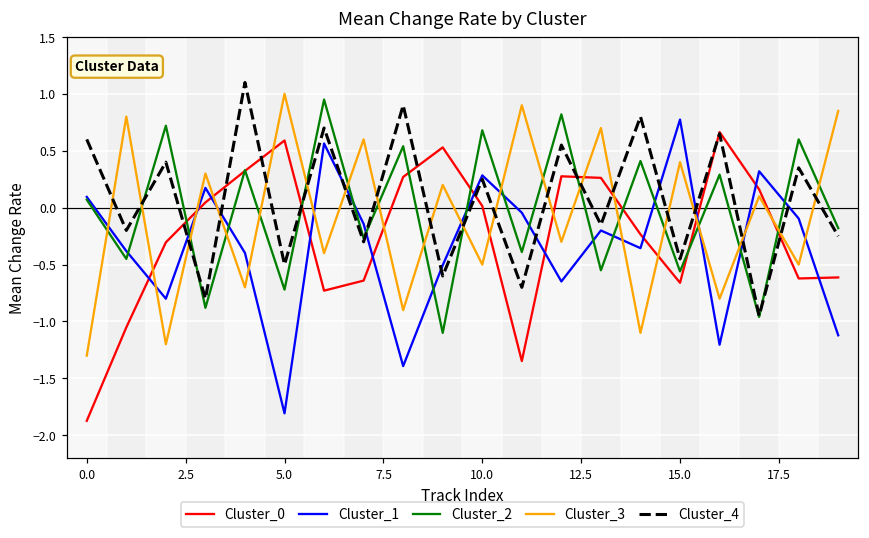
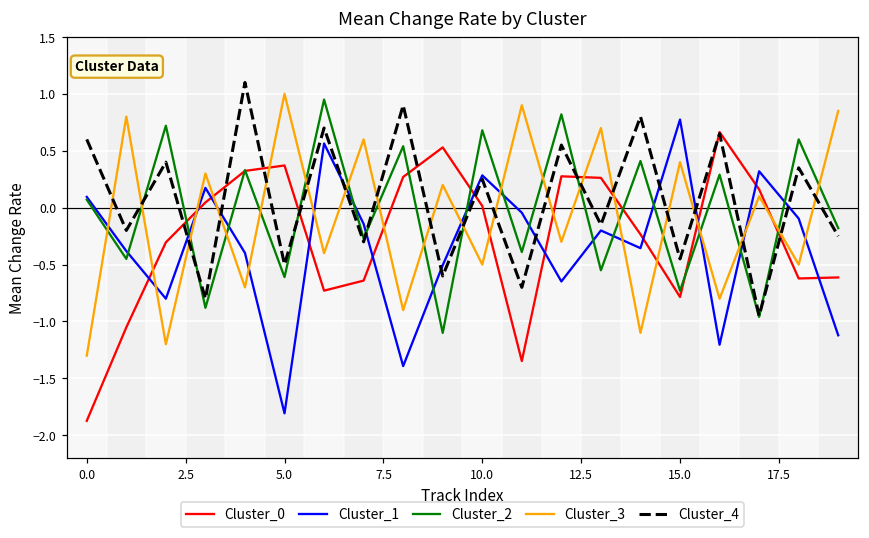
Cluster_0, 5.0: 0.59 -> 0.37
Cluster_2, 5.0: -0.72 -> -0.61
Cluster_0, 15.0: -0.66 -> -0.78
Cluster_2, 15.0: -0.56 -> -0.73
